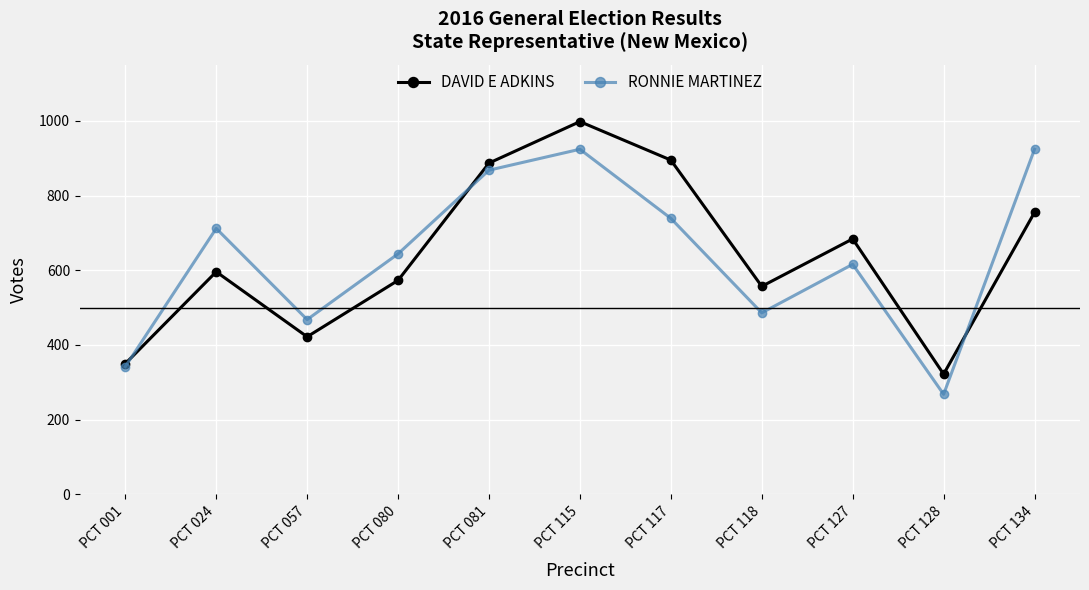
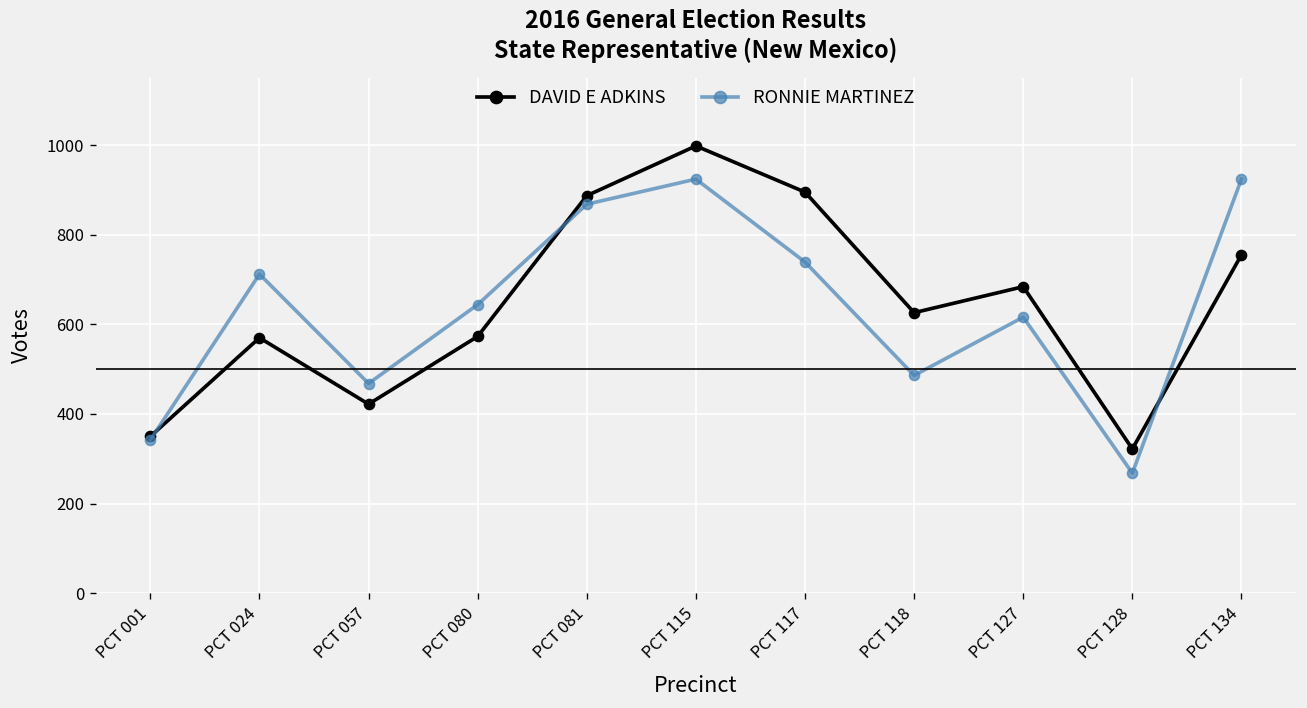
DAVID E ADKINS, PCT 024: 600 -> 570
DAVID E ADKINS, PCT 118: 560 -> 630
